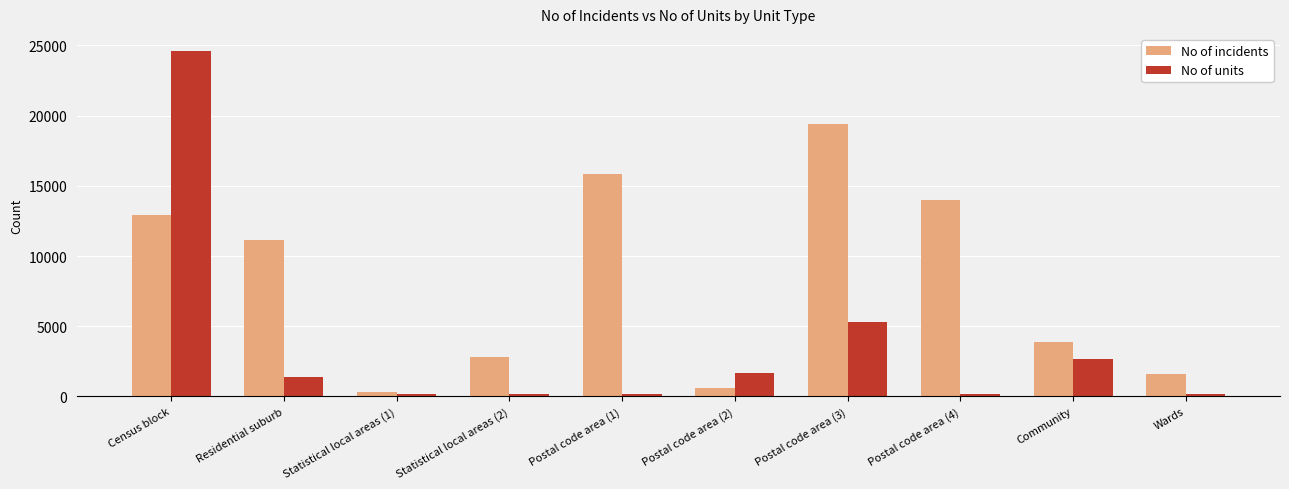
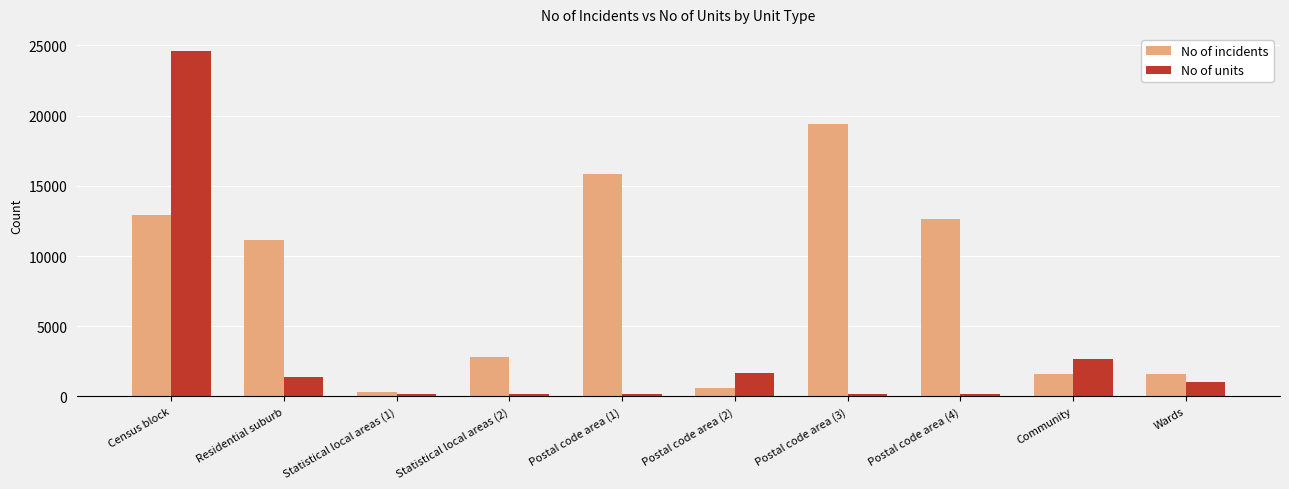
No of units, Postal code area (3): 5300 -> 100
No of incidents, Postal code area (4): 14000 -> 12600
No of incidents, Community: 3900 -> 1600
No of units, Wards: 200 -> 1100
